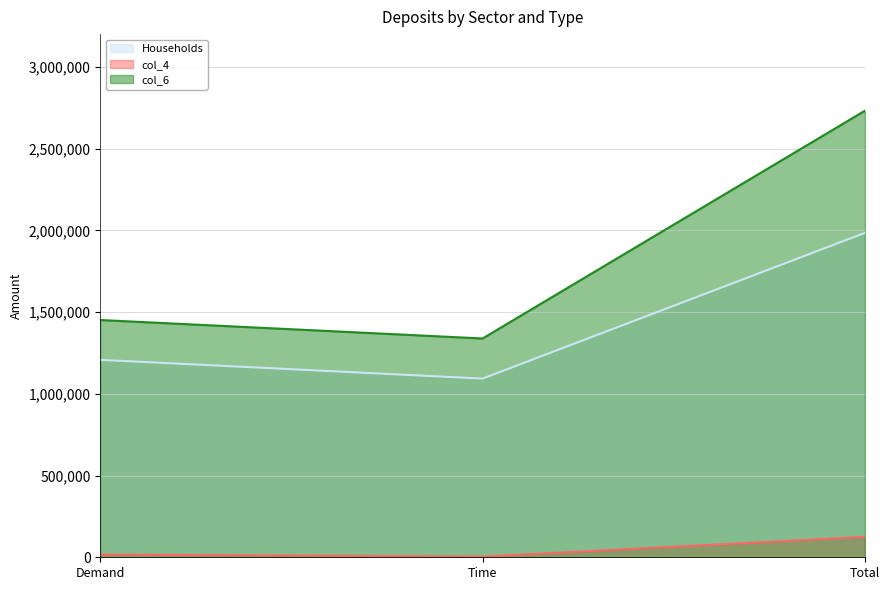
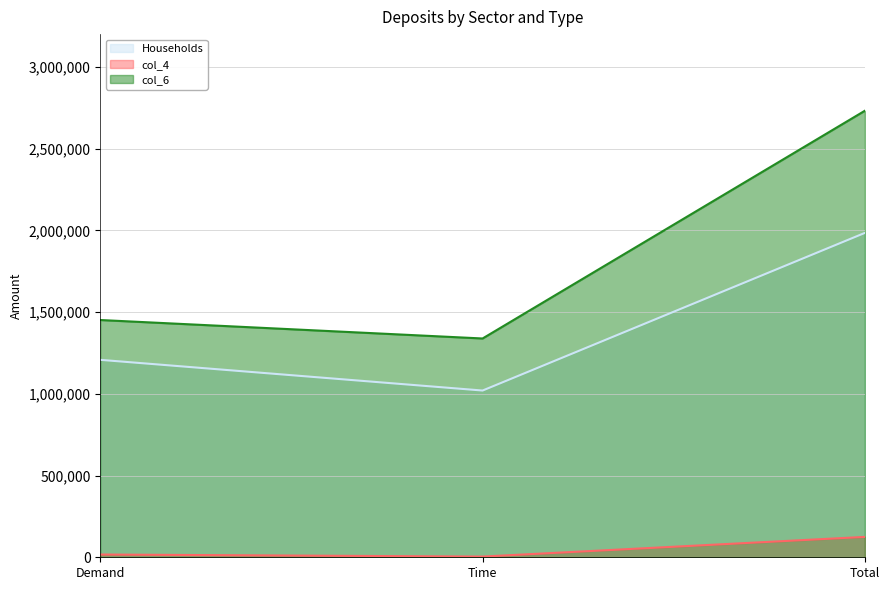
Households, Time: 1,090,000 -> 1,020,000
